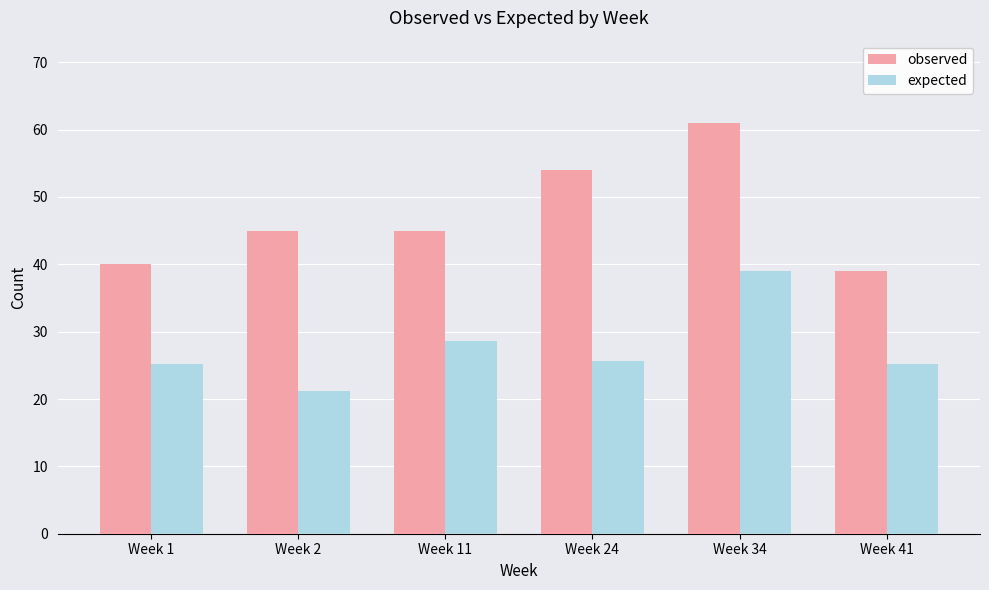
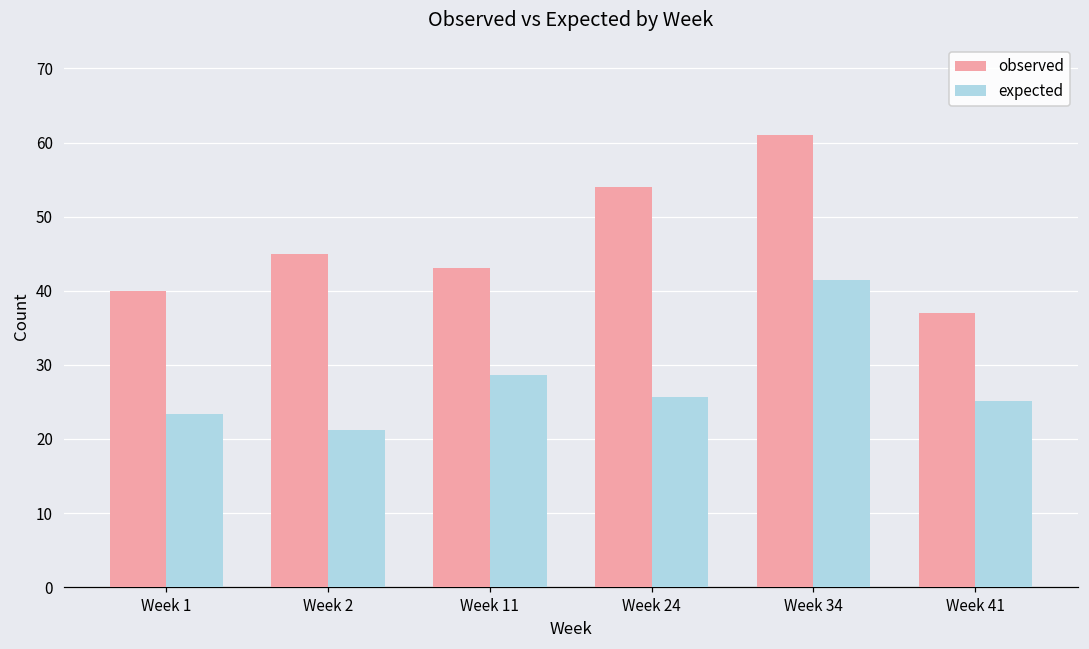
expected, Week 1: 25 -> 23
observed, Week 11: 45 -> 43
expected, Week 34: 39 -> 42
observed, Week 41: 39 -> 37
